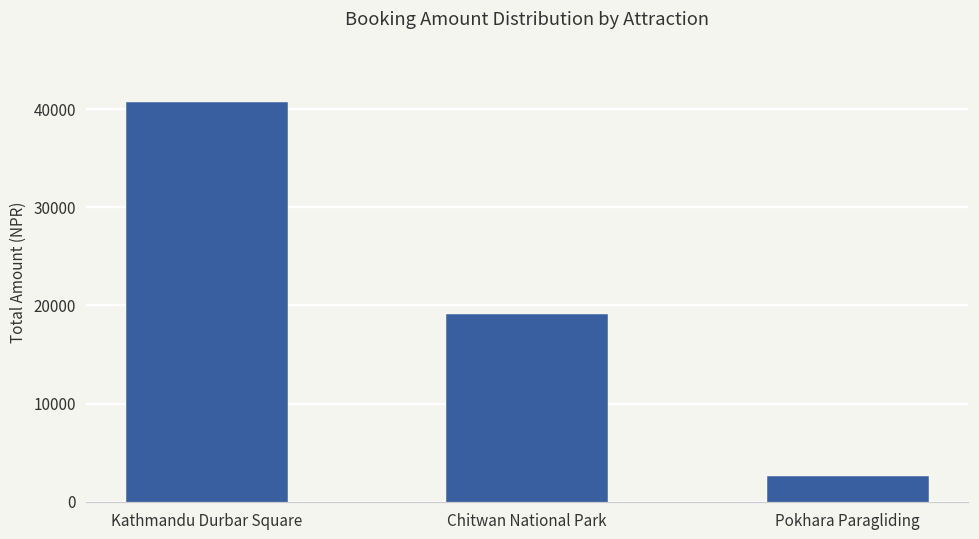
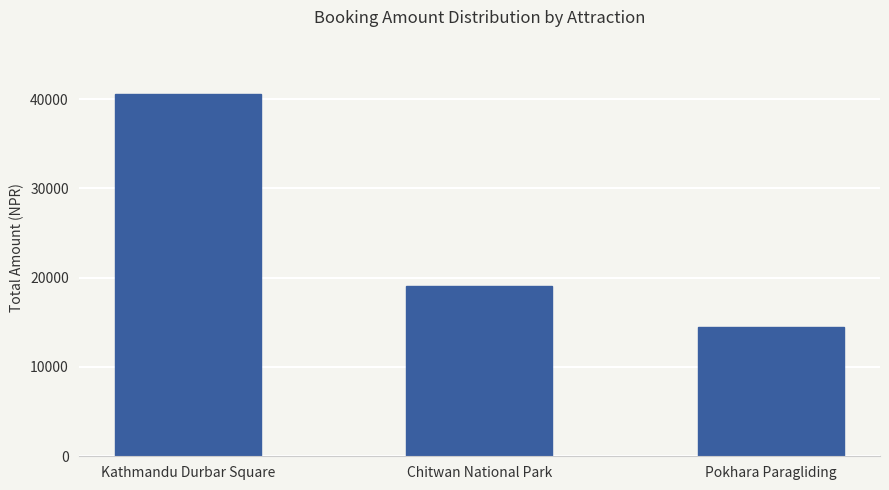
Pokhara Paragliding: 3000 -> 14000
